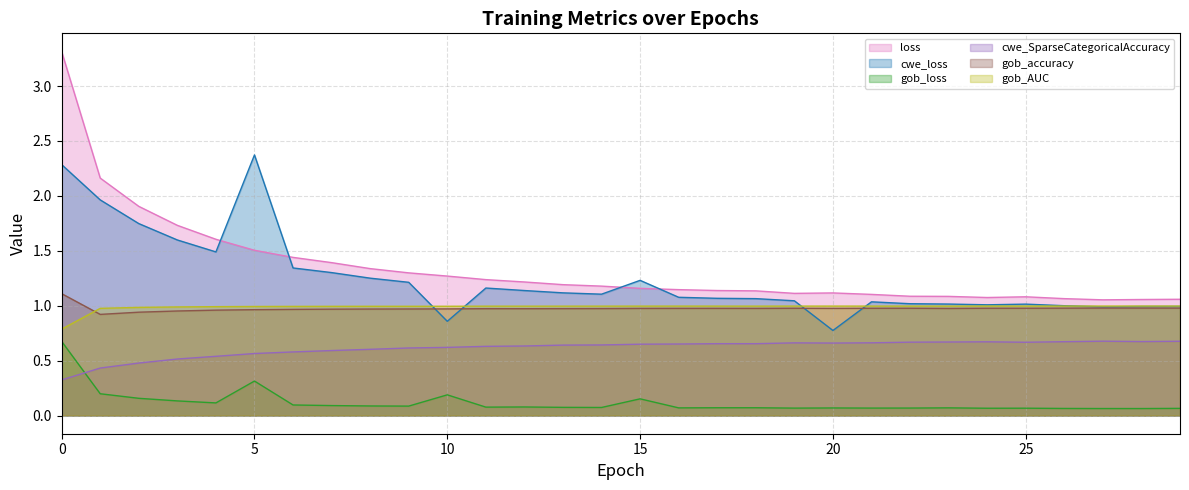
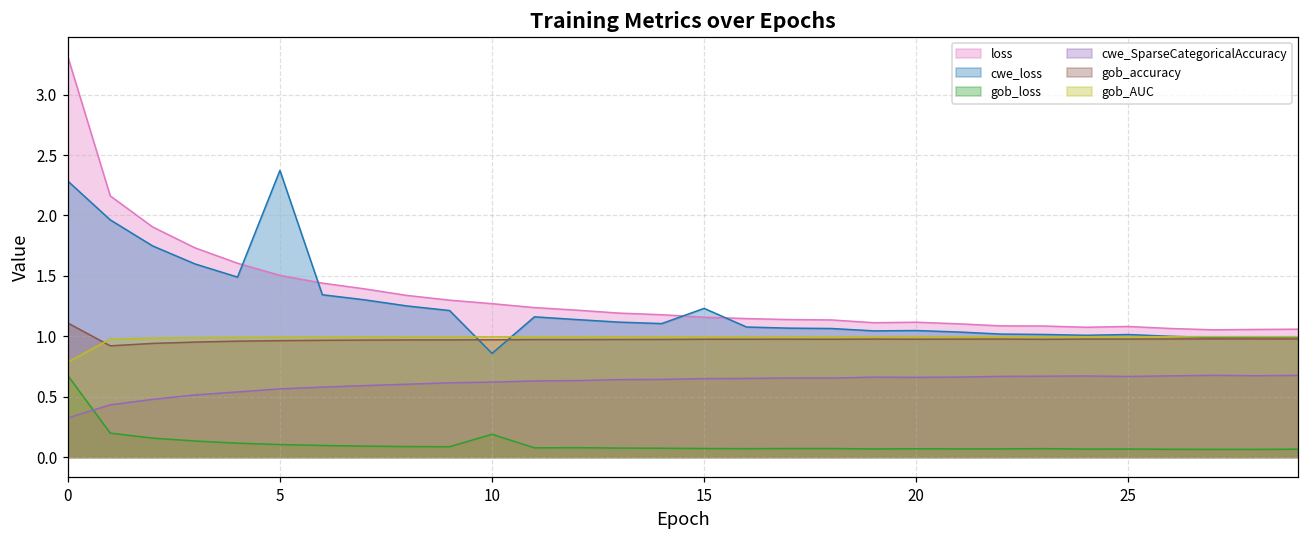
gob_loss, 5: 0.31 -> 0.10
gob_loss, 15: 0.15 -> 0.07
cwe_loss, 20: 0.77 -> 1.05
